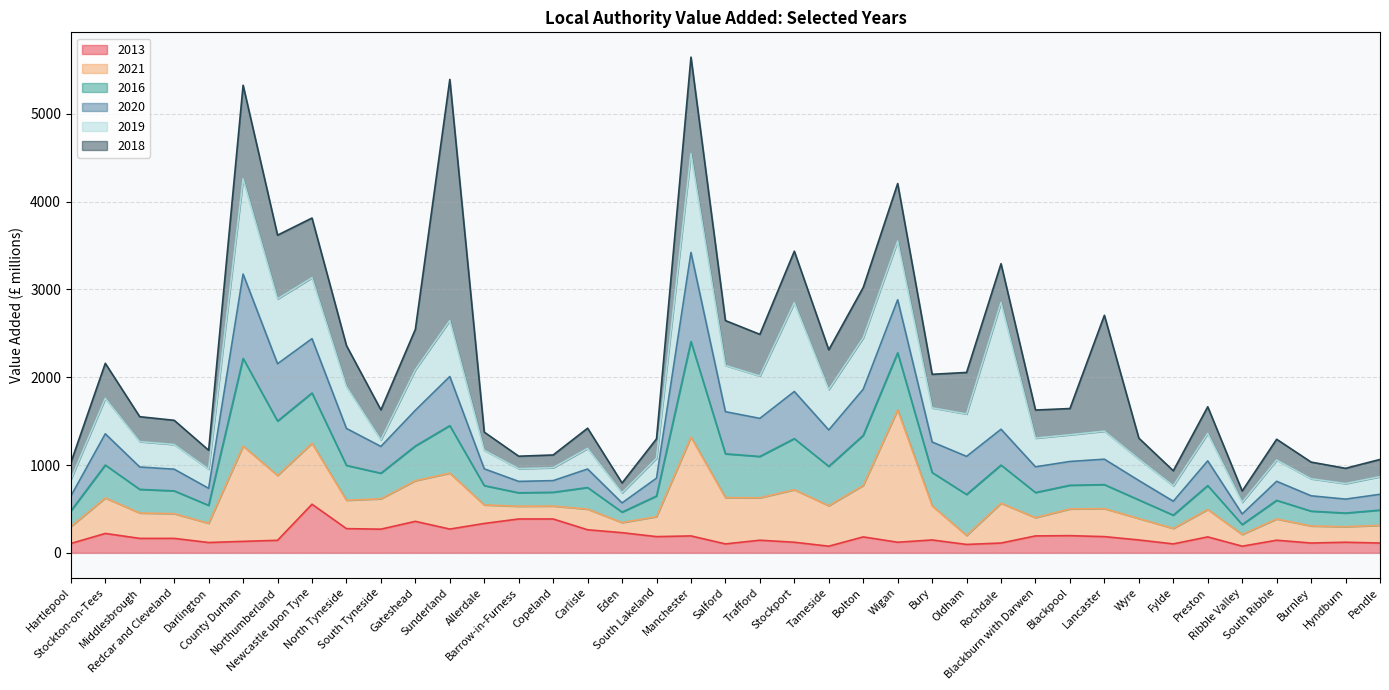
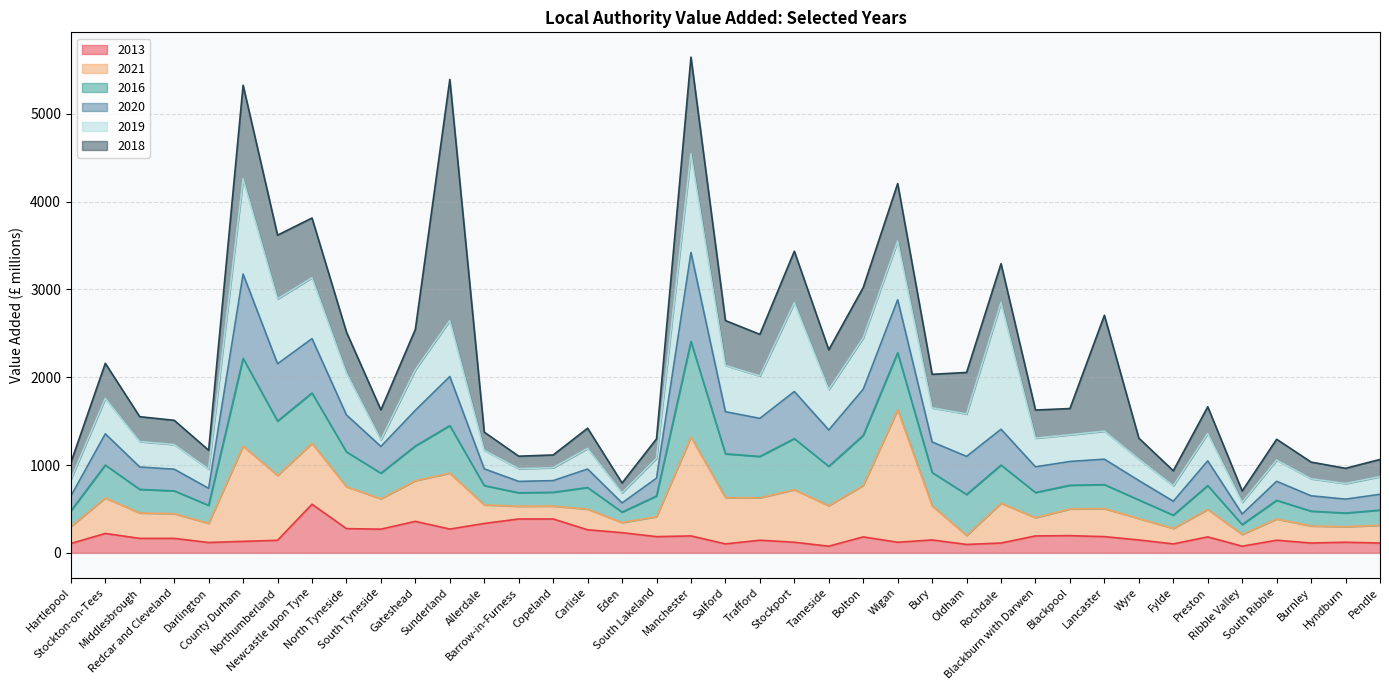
2021, North Tyneside: 300 -> 500
